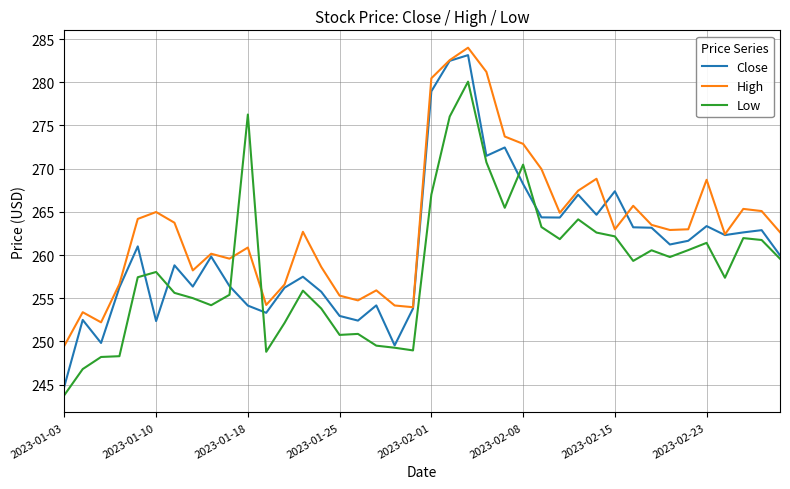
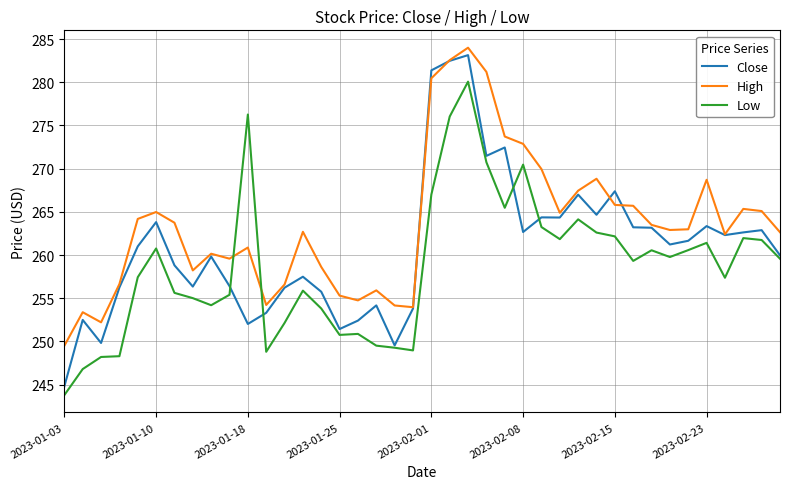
Close, 2023-01-10: 252 -> 264
Low, 2023-01-10: 258 -> 261
Close, 2023-01-18: 254 -> 252
Close, 2023-01-25: 253 -> 251
Close, 2023-02-01: 279 -> 281
Close, 2023-02-08: 268 -> 263
High, 2023-02-15: 263 -> 266
